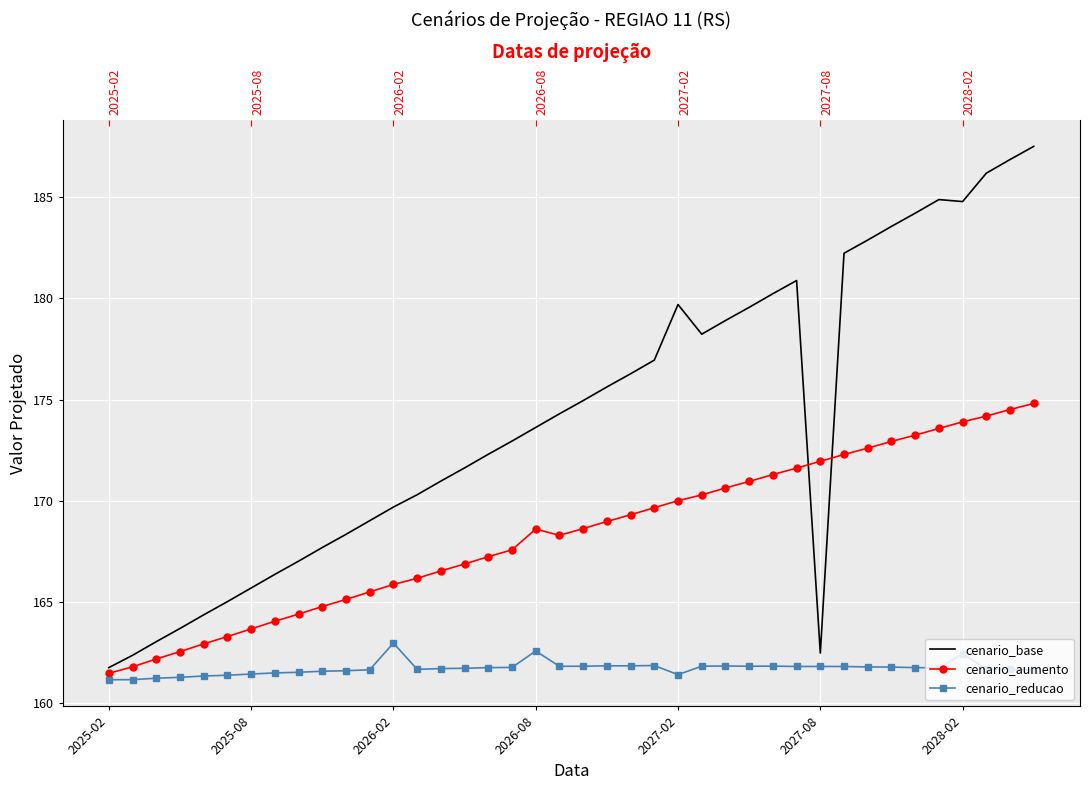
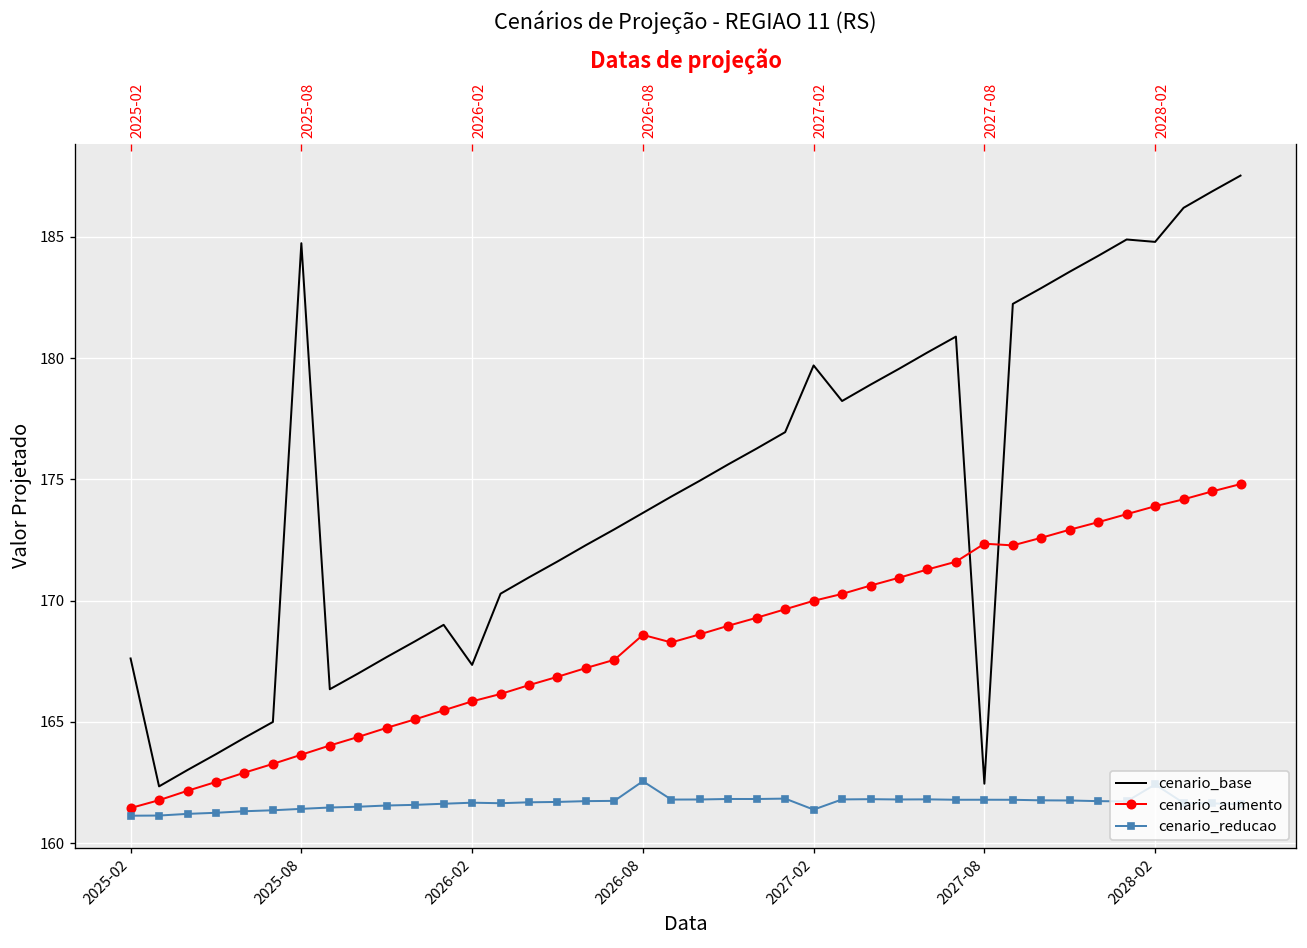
cenario_base, 2025-02: 161.7 -> 167.6
cenario_base, 2025-08: 165.7 -> 184.7
cenario_base, 2026-02: 169.7 -> 167.4
cenario_reducao, 2026-02: 163.0 -> 161.7
cenario_aumento, 2027-08: 171.9 -> 172.3
